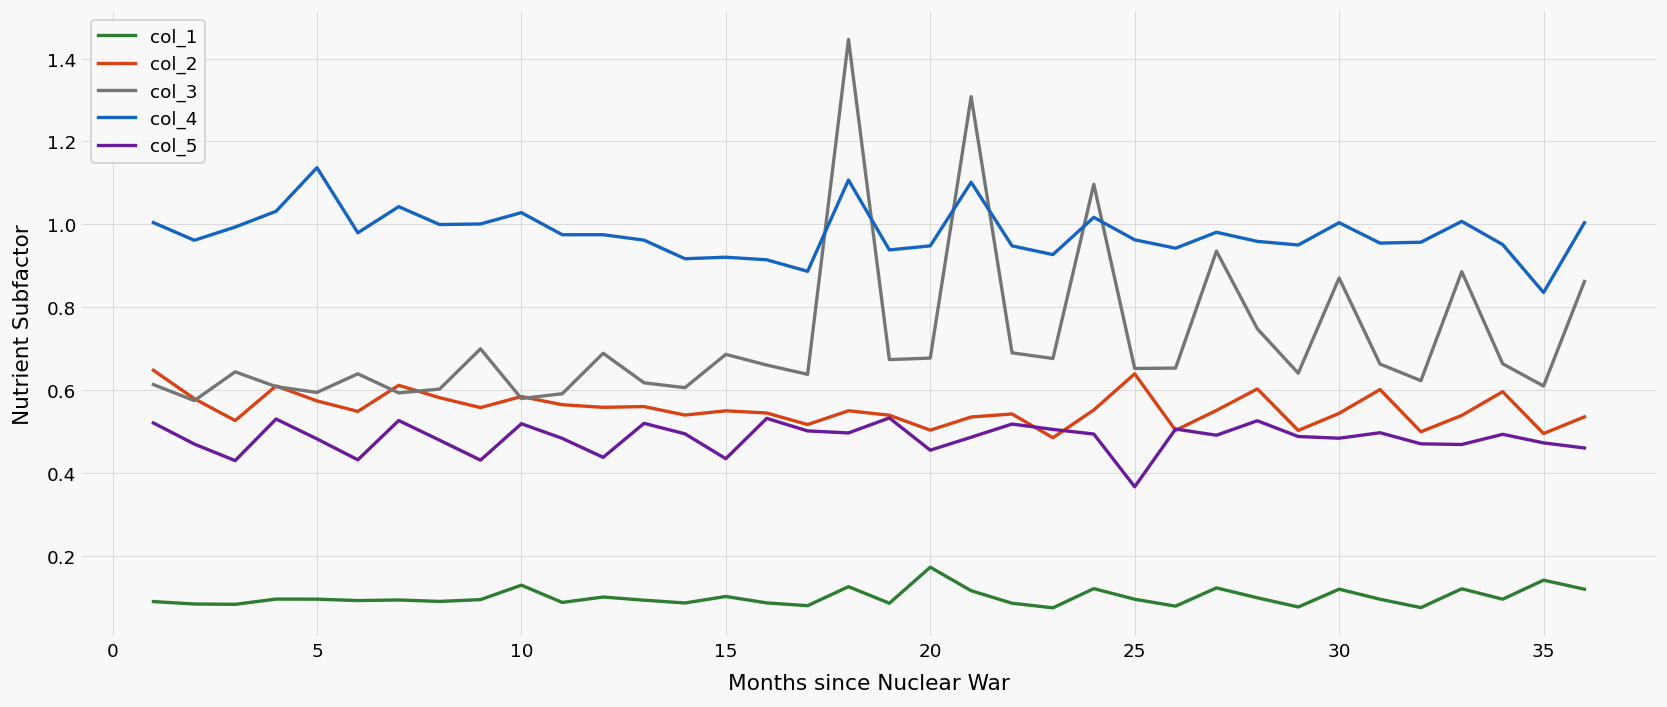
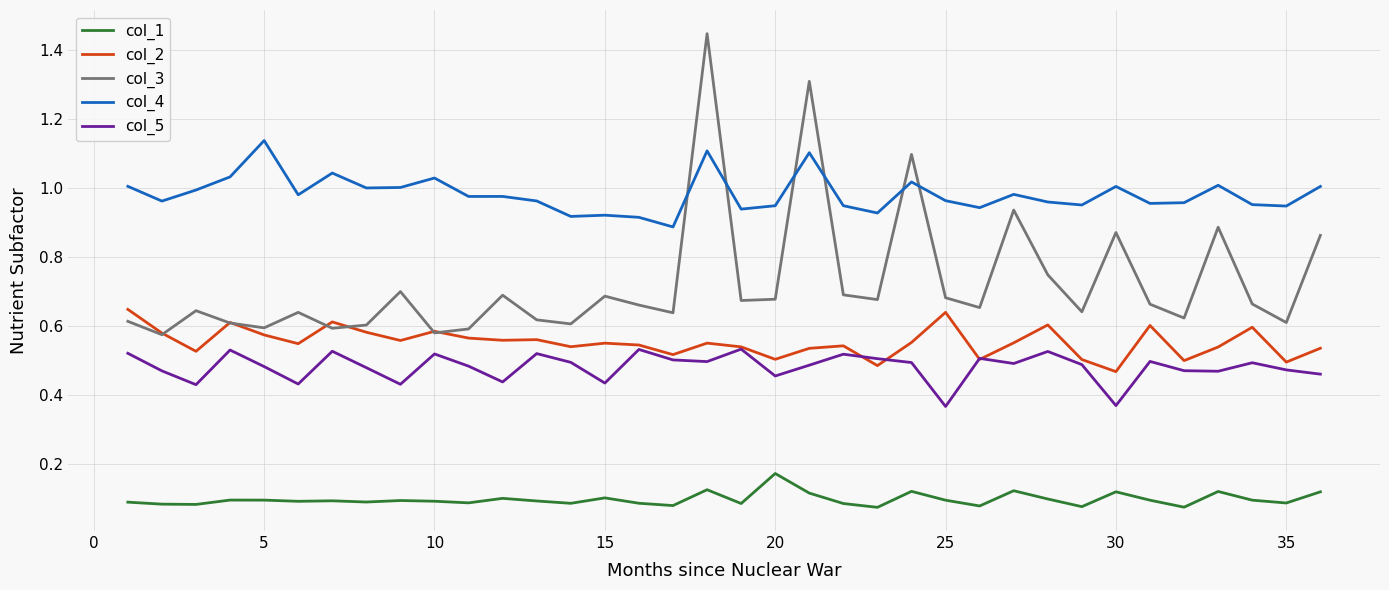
col_1, 10: 0.13 -> 0.09
col_3, 25: 0.65 -> 0.68
col_2, 30: 0.54 -> 0.47
col_5, 30: 0.48 -> 0.37
col_1, 35: 0.14 -> 0.09
col_4, 35: 0.84 -> 0.95
